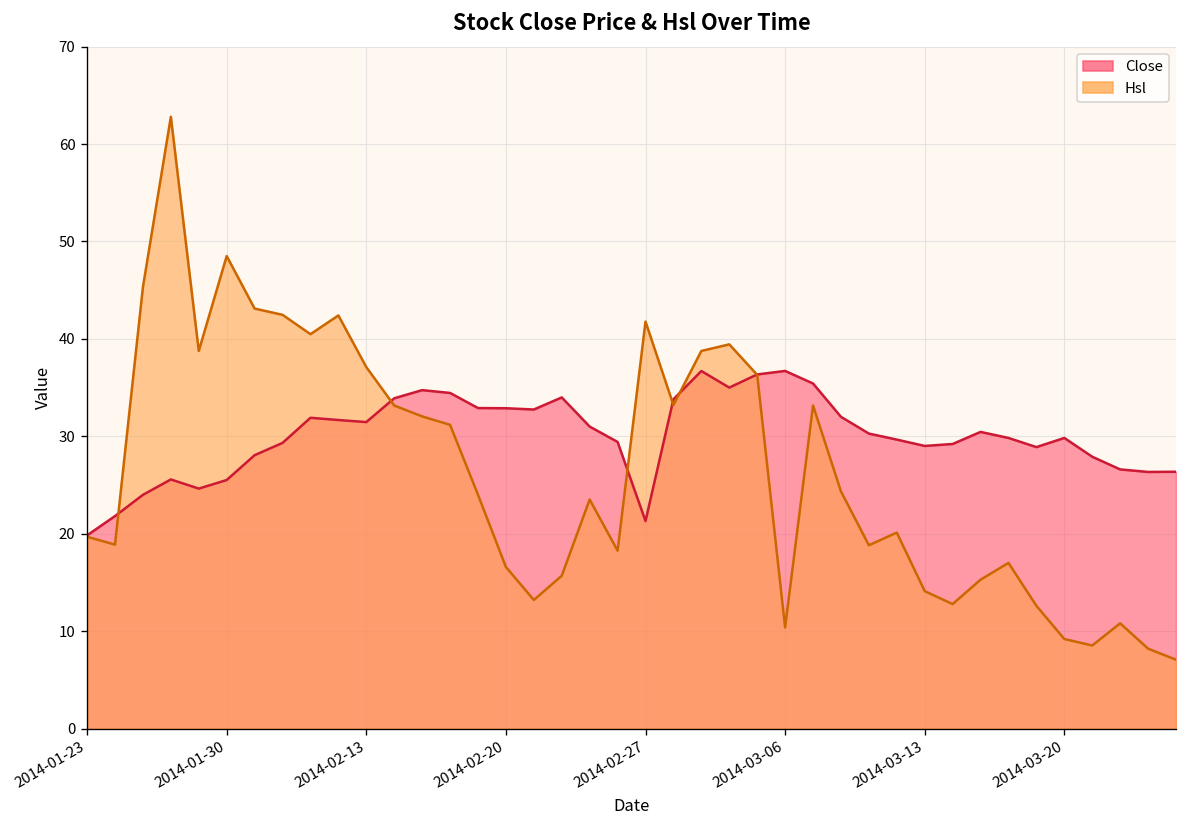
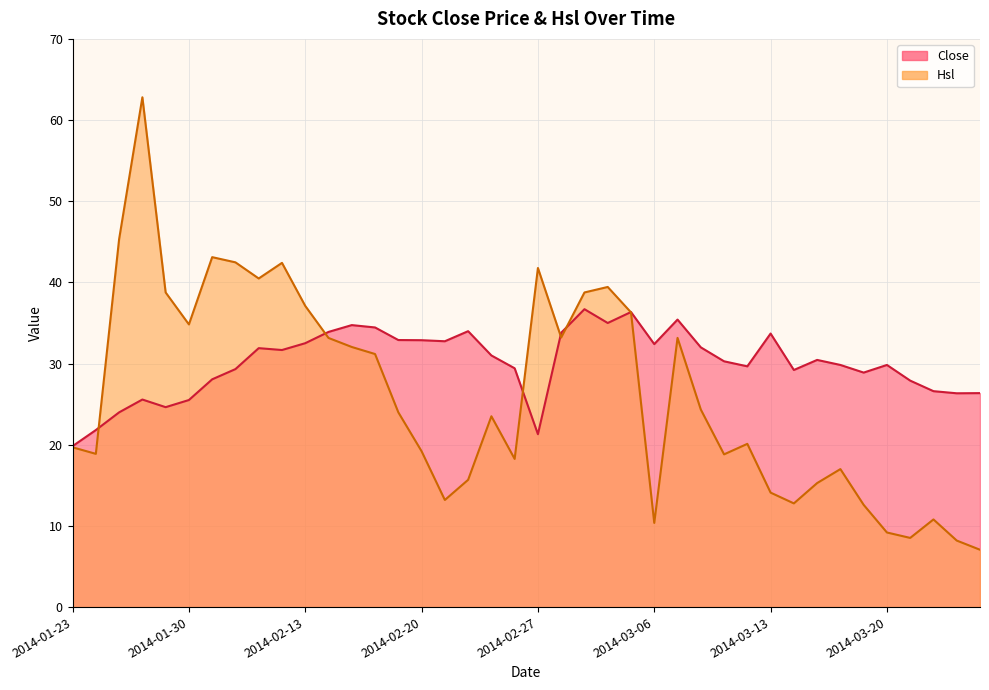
Hsl, 2014-01-30: 49 -> 35
Close, 2014-02-13: 31 -> 33
Hsl, 2014-02-20: 17 -> 19
Close, 2014-03-06: 37 -> 32
Close, 2014-03-13: 29 -> 34
